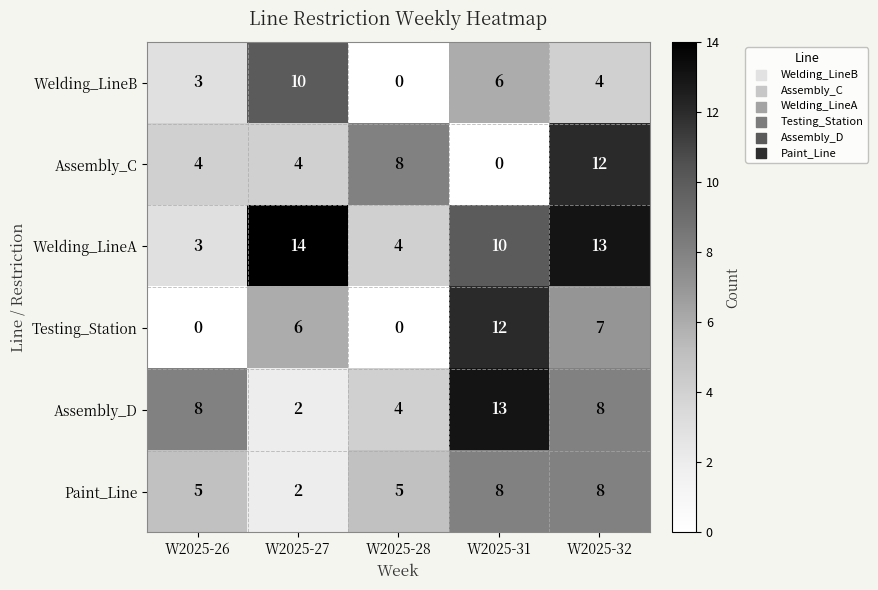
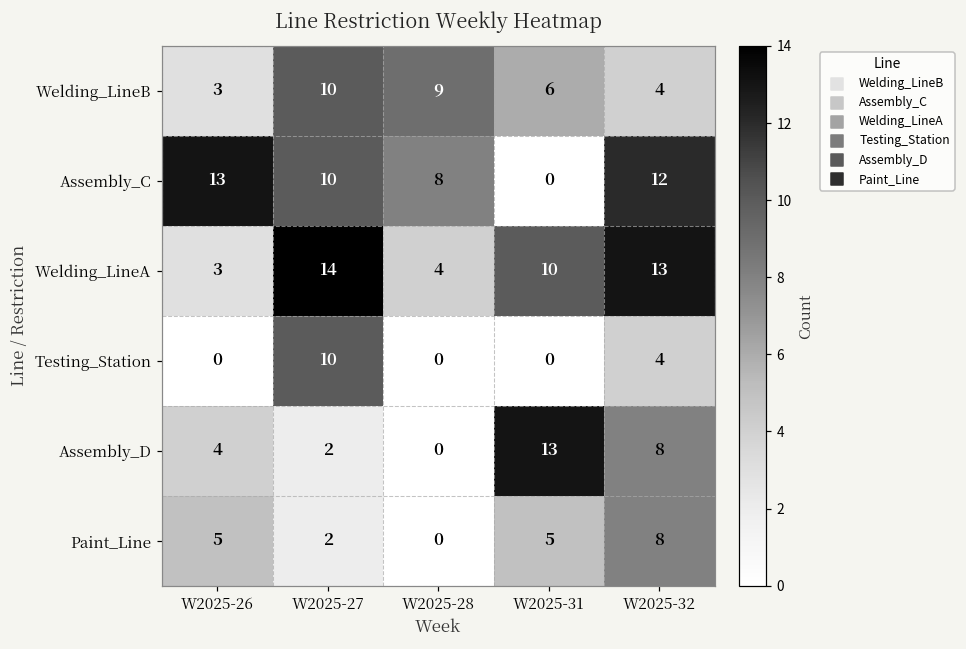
Welding_LineB, W2025-28: 0 -> 9
Assembly_C, W2025-26: 4 -> 13
Assembly_C, W2025-27: 4 -> 10
Testing_Station, W2025-27: 6 -> 10
Testing_Station, W2025-31: 12 -> 0
Testing_Station, W2025-32: 7 -> 4
Assembly_D, W2025-26: 8 -> 4
Assembly_D, W2025-28: 4 -> 0
Paint_Line, W2025-28: 5 -> 0
Paint_Line, W2025-31: 8 -> 5
